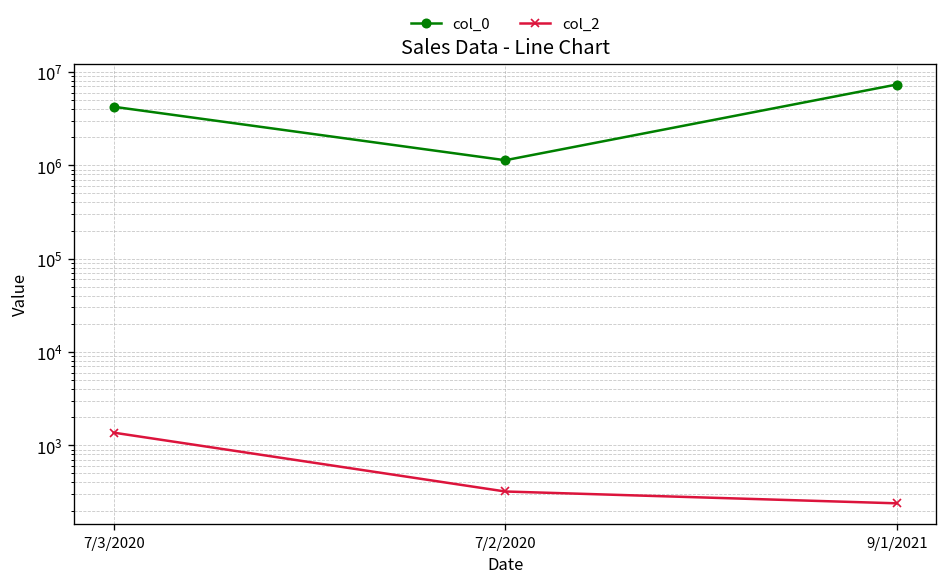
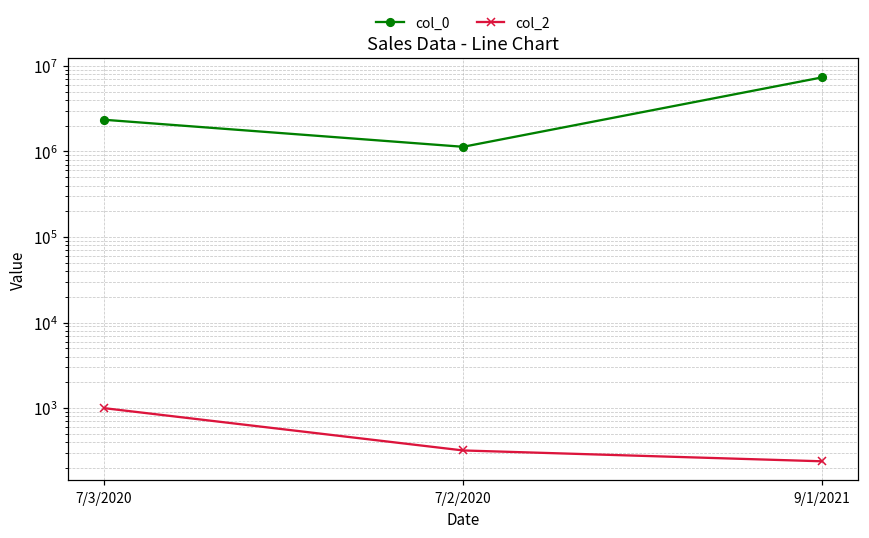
col_0, 7/3/2020: 4000000 -> 2300000
col_2, 7/3/2020: 1400 -> 1000
